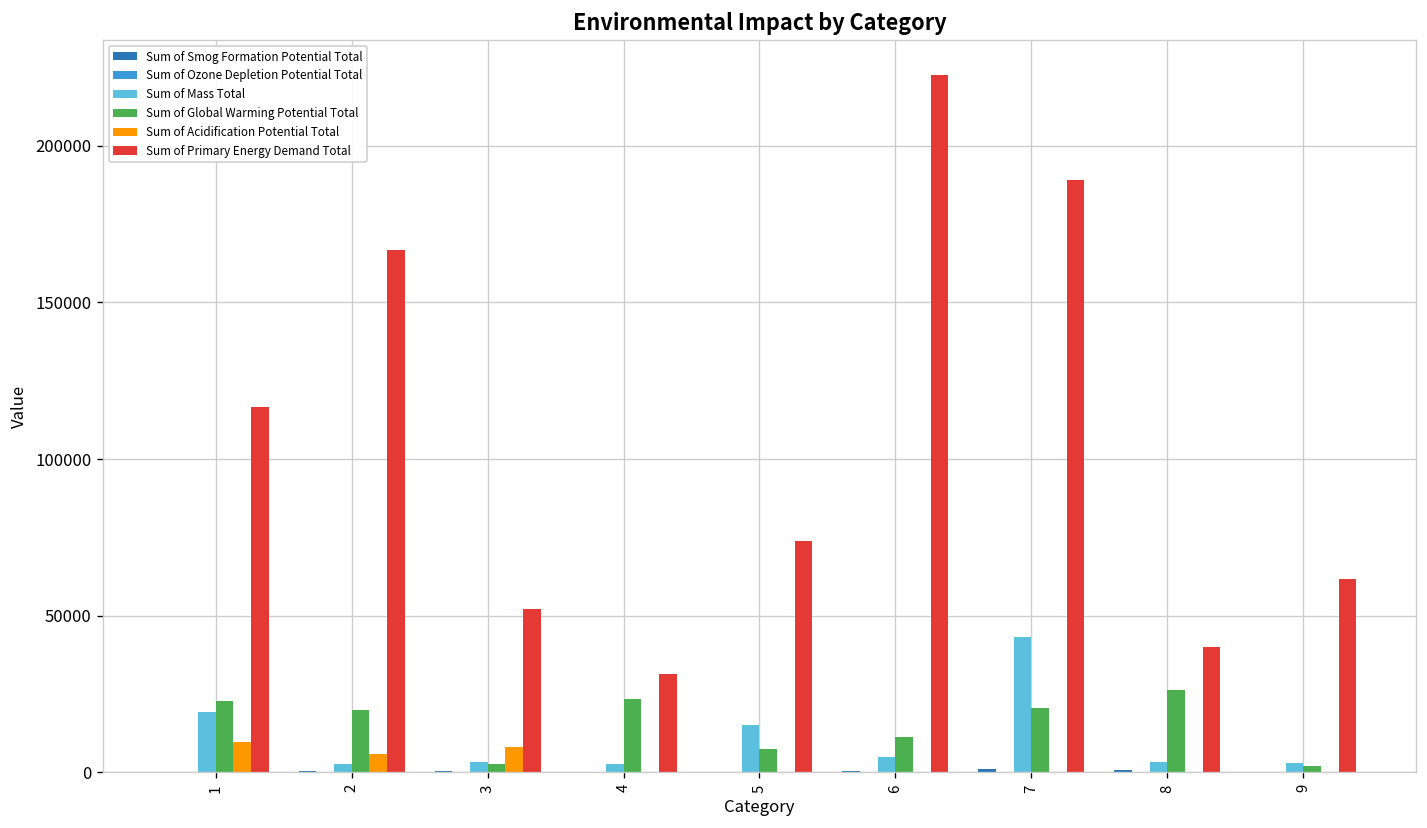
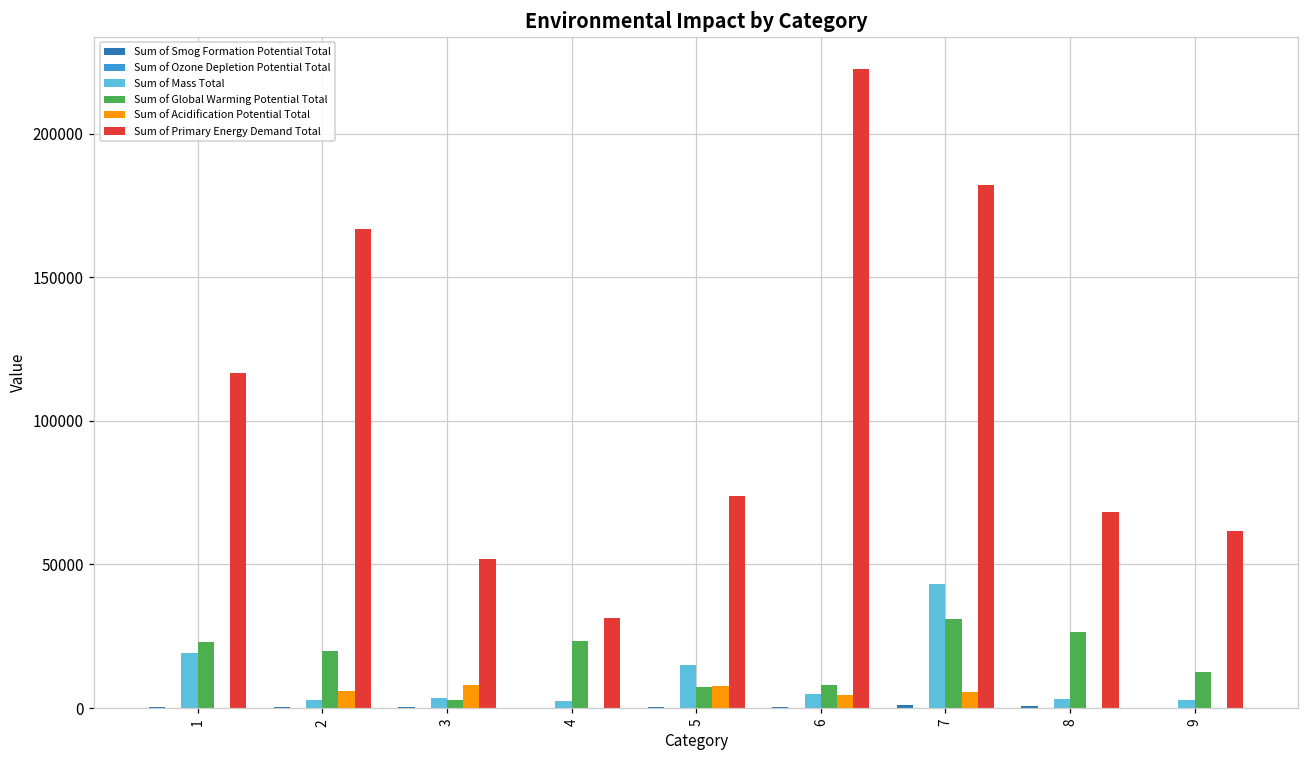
Sum of Acidification Potential Total, 1: 10000 -> 0
Sum of Acidification Potential Total, 5: 0 -> 8000
Sum of Global Warming Potential Total, 6: 11000 -> 8000
Sum of Acidification Potential Total, 6: 0 -> 5000
Sum of Global Warming Potential Total, 7: 21000 -> 31000
Sum of Acidification Potential Total, 7: 0 -> 6000
Sum of Primary Energy Demand Total, 7: 189000 -> 182000
Sum of Primary Energy Demand Total, 8: 40000 -> 68000
Sum of Global Warming Potential Total, 9: 2000 -> 12000
